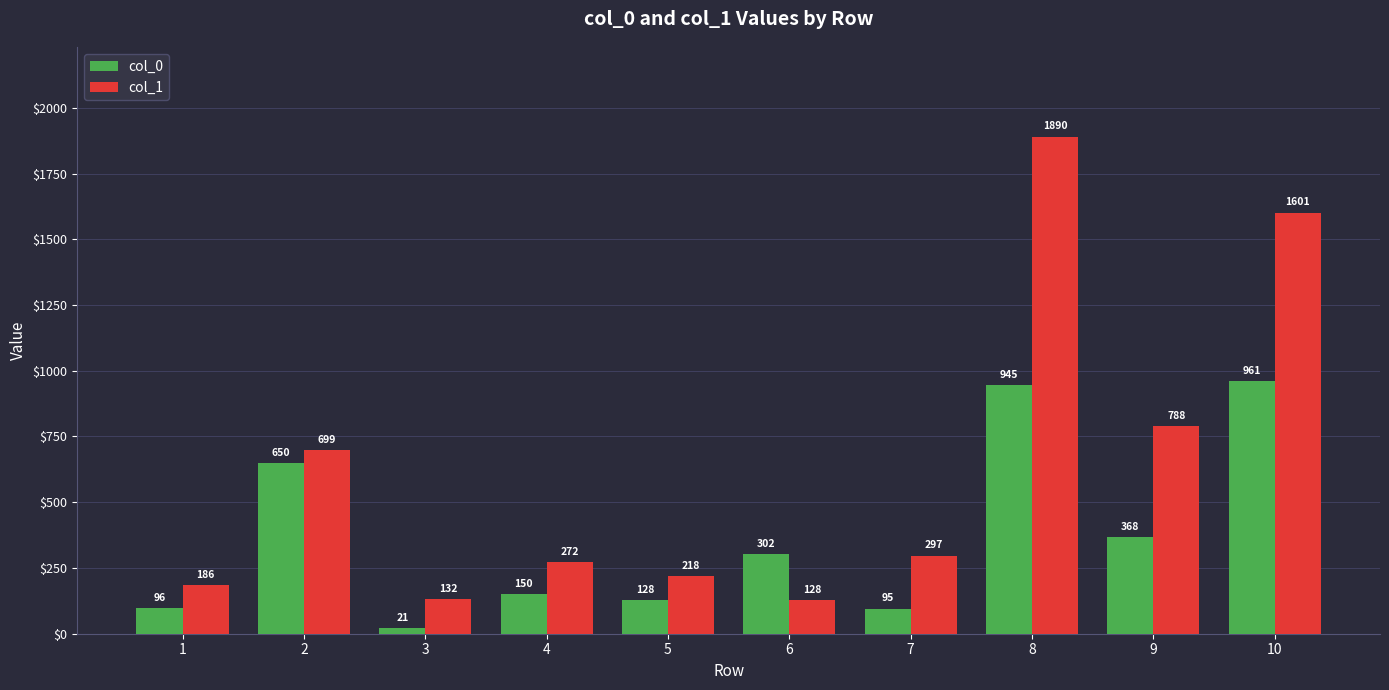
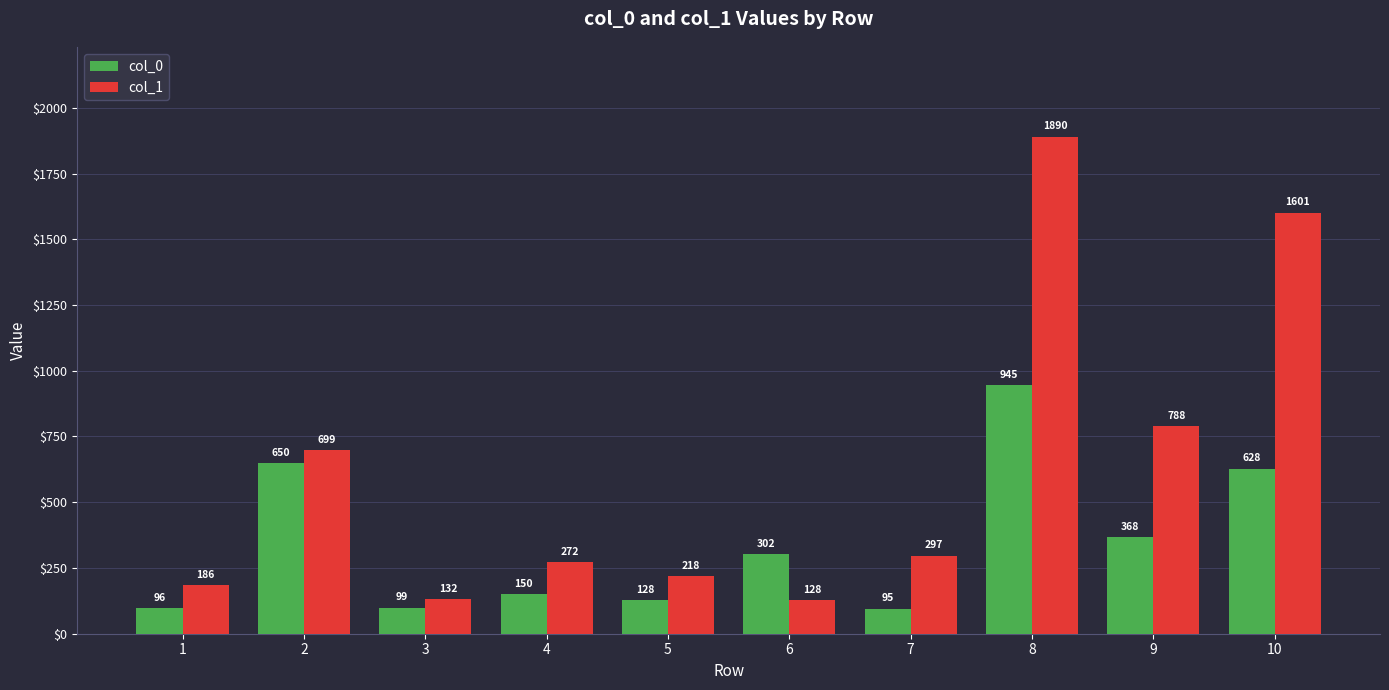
col_0, 3: 21 -> 99
col_0, 10: 961 -> 628
